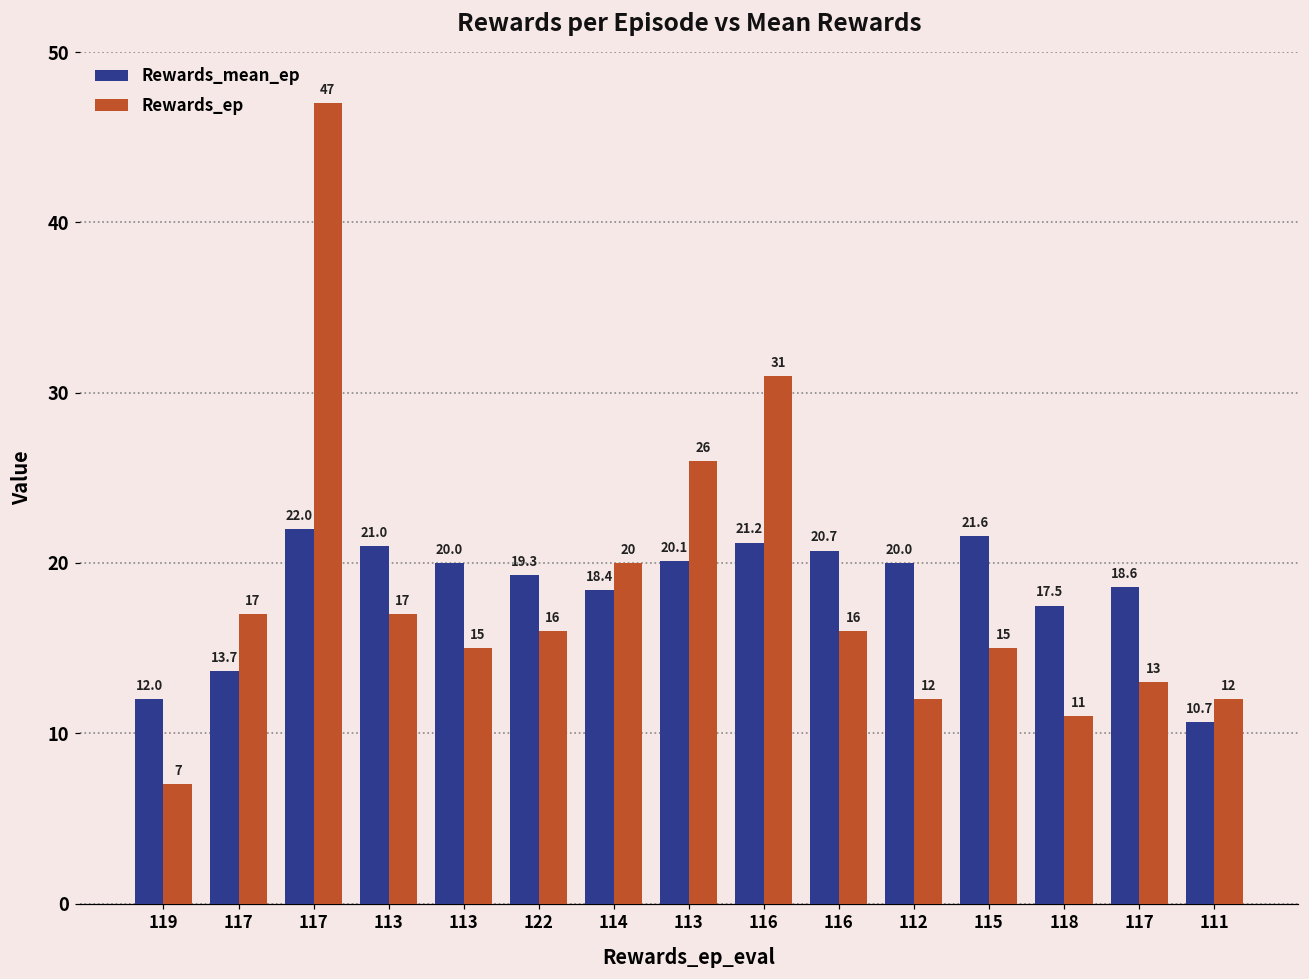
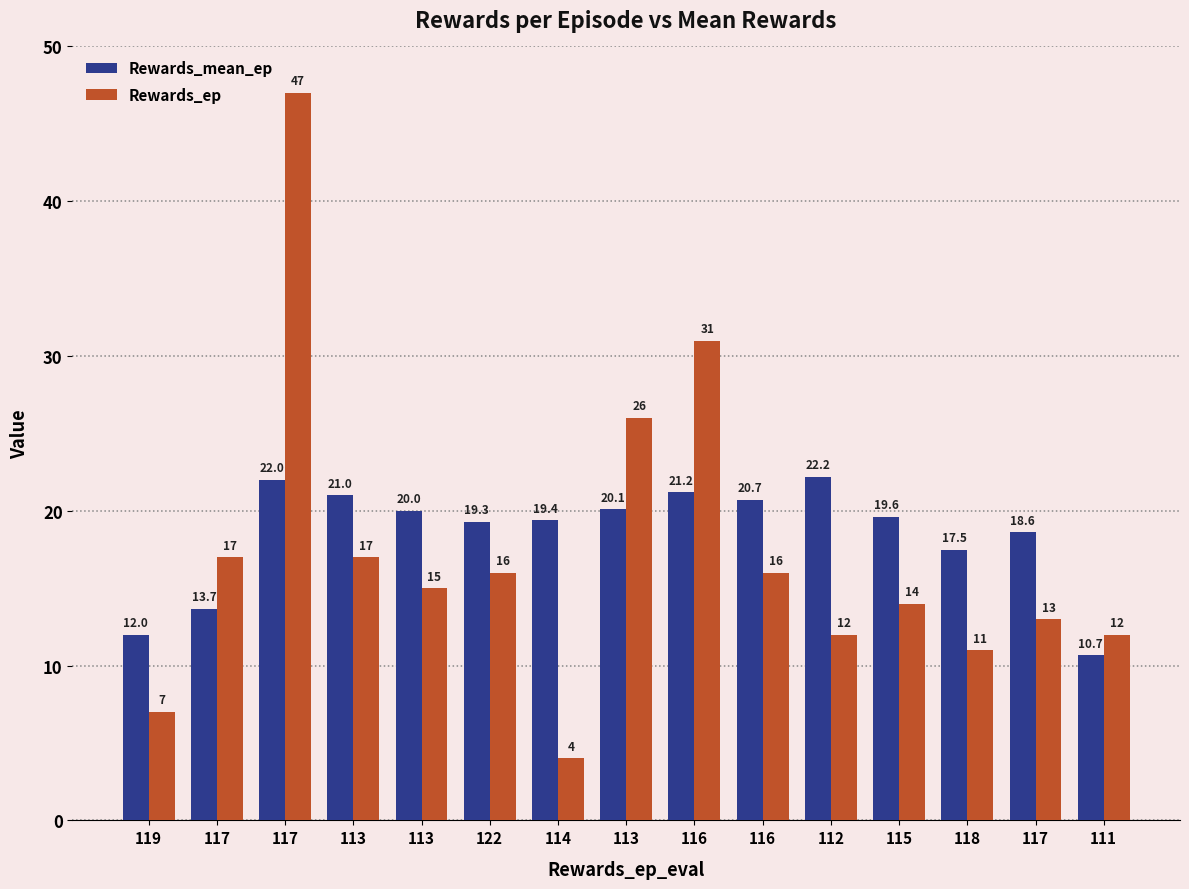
Rewards_mean_ep, 114: 18.4 -> 19.4
Rewards_ep, 114: 20 -> 4
Rewards_mean_ep, 112: 20.0 -> 22.2
Rewards_mean_ep, 115: 21.6 -> 19.6
Rewards_ep, 115: 15 -> 14
